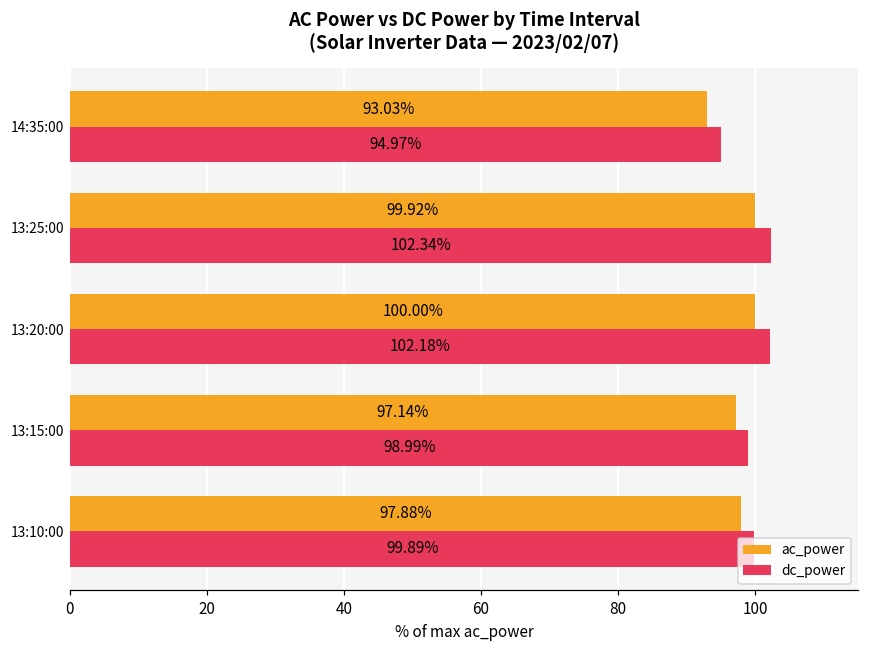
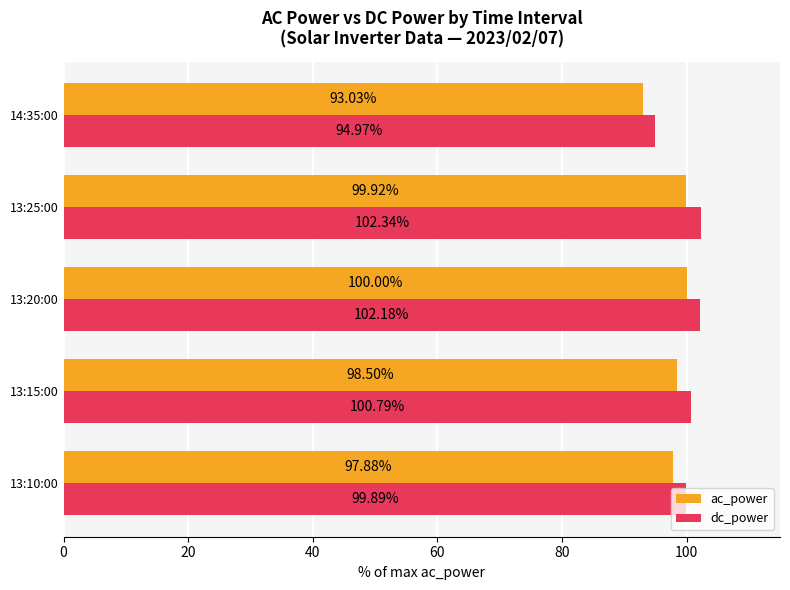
ac_power, 13:15:00: 97.14% -> 98.50%
dc_power, 13:15:00: 98.99% -> 100.79%
